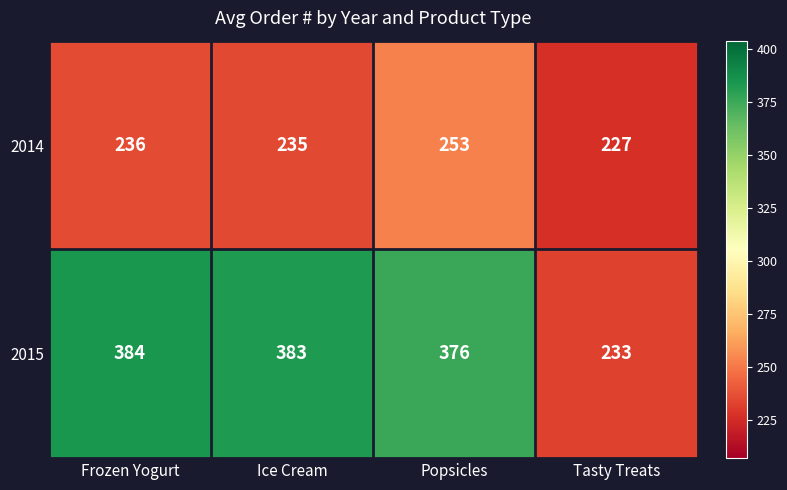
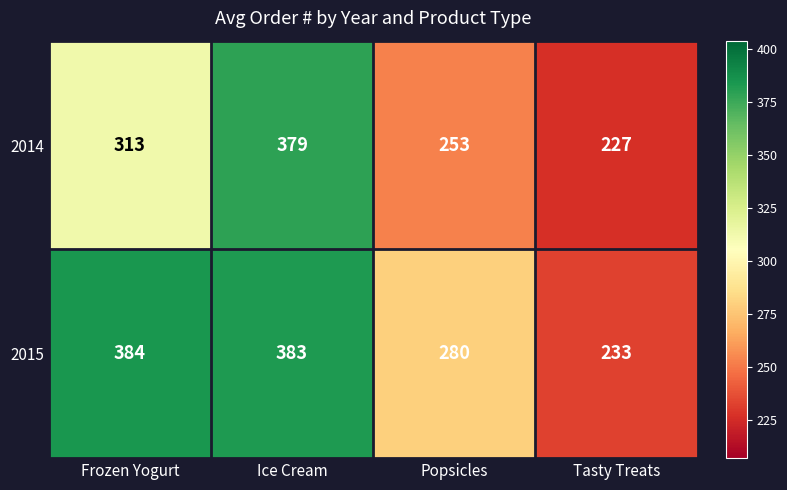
2014, Frozen Yogurt: 236 -> 313
2014, Ice Cream: 235 -> 379
2015, Popsicles: 376 -> 280
